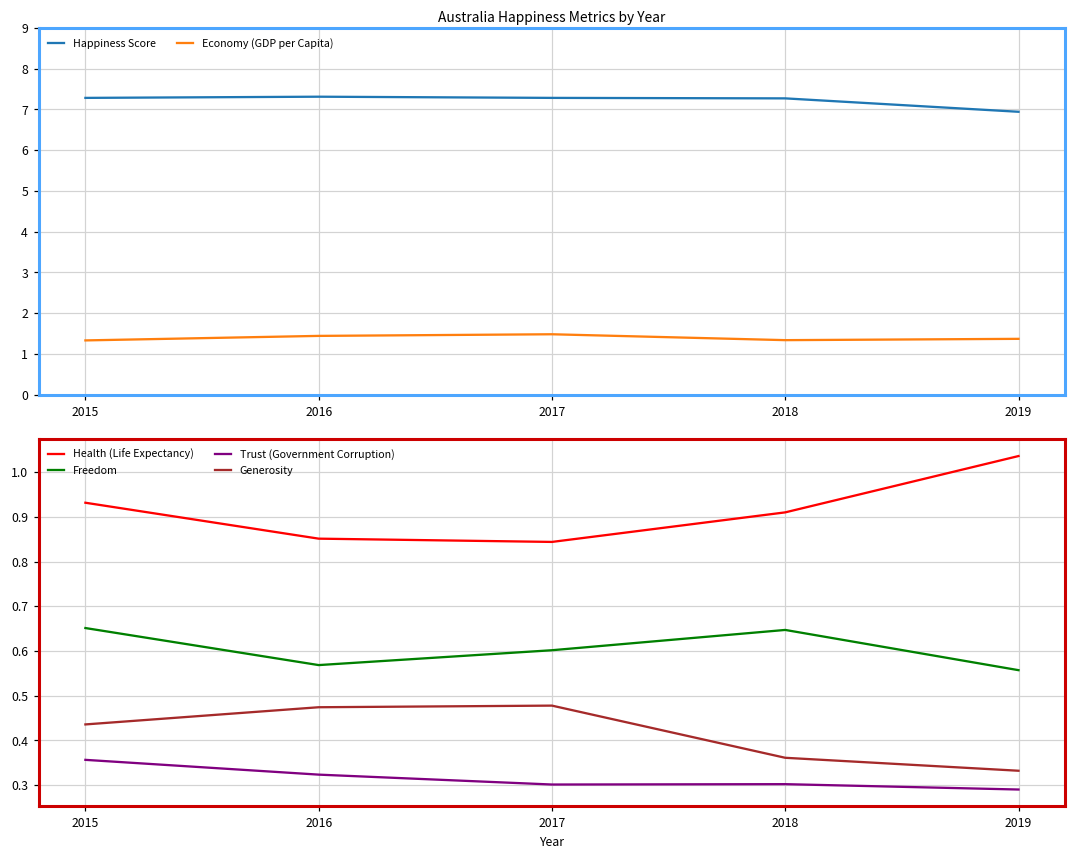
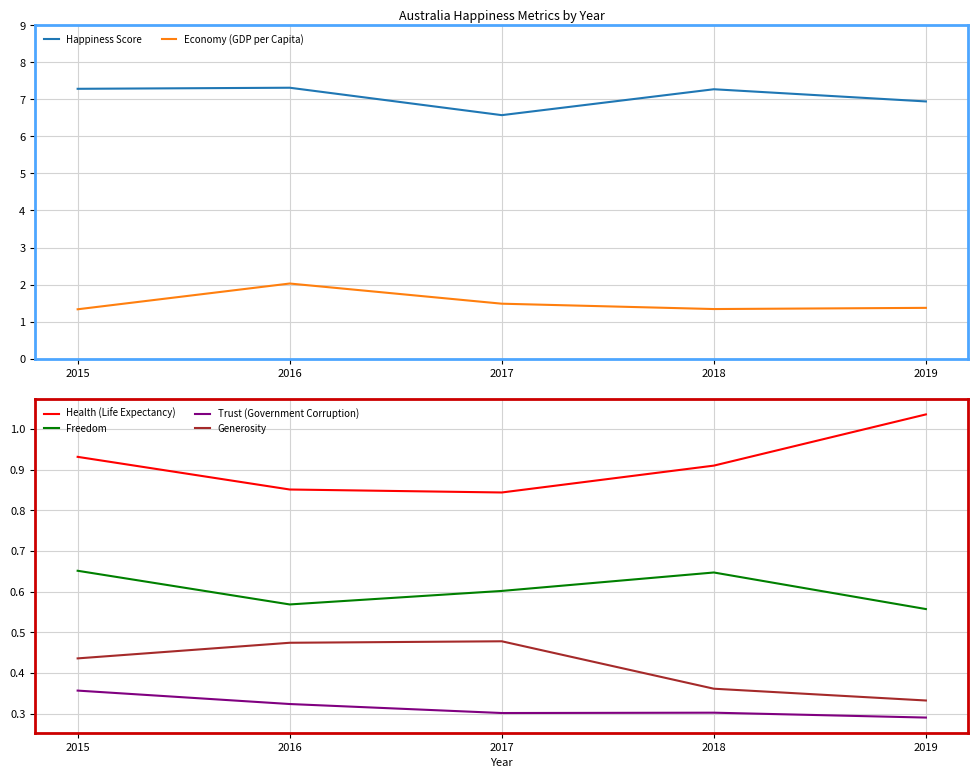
Australia Happiness Metrics by Year, Economy (GDP per Capita), 2016: 1.4 -> 2.0
Australia Happiness Metrics by Year, Happiness Score, 2017: 7.3 -> 6.6
